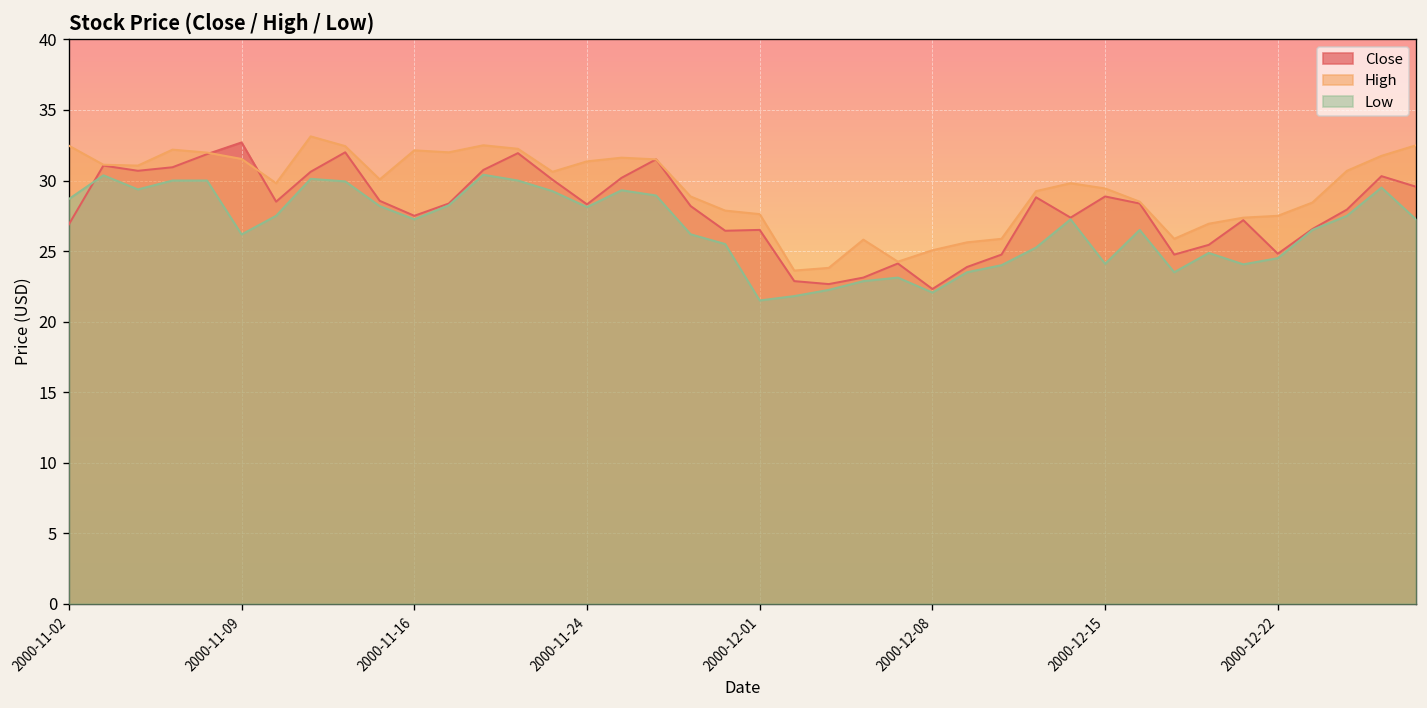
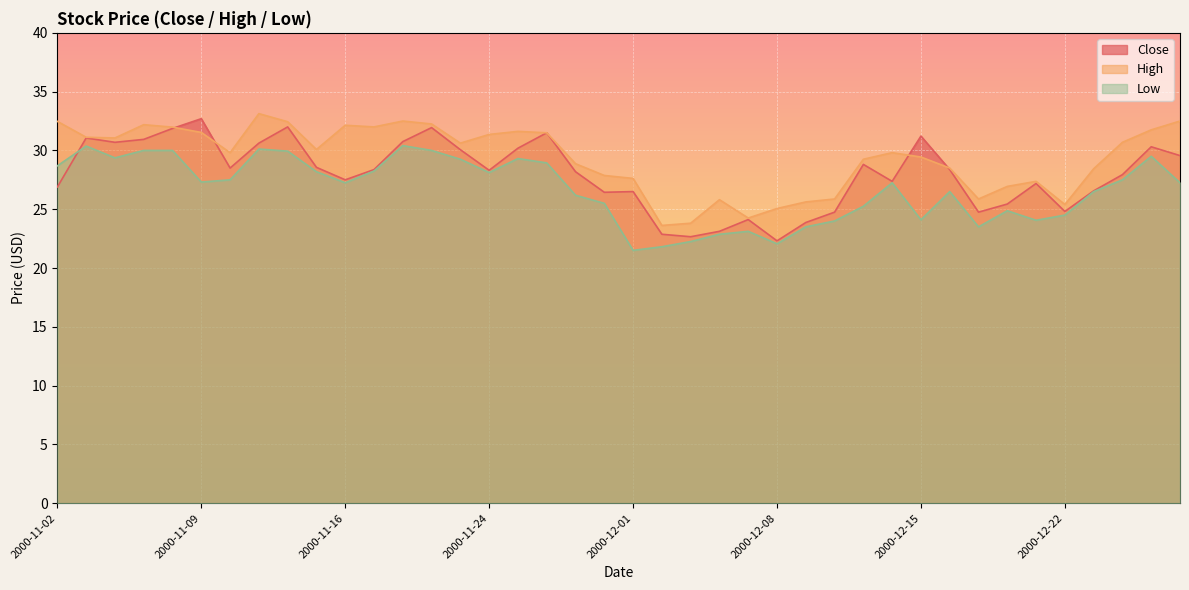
Low, 2000-11-09: 26.2 -> 27.3
Close, 2000-12-15: 28.9 -> 31.2
High, 2000-12-22: 27.5 -> 25.4
